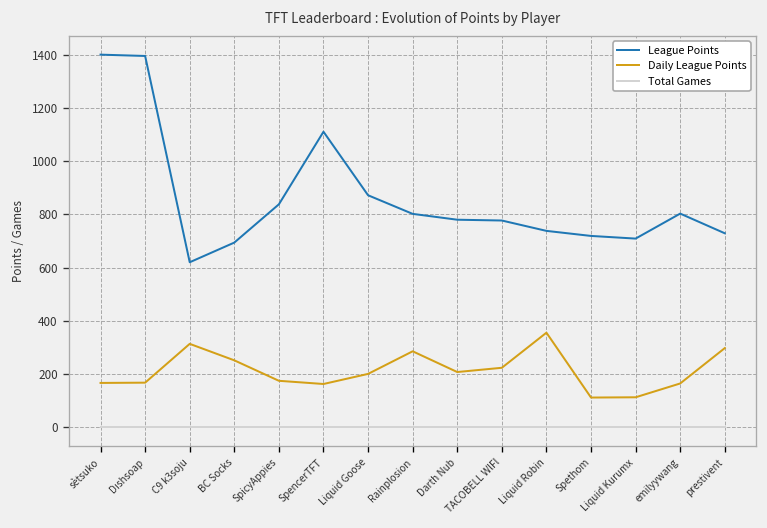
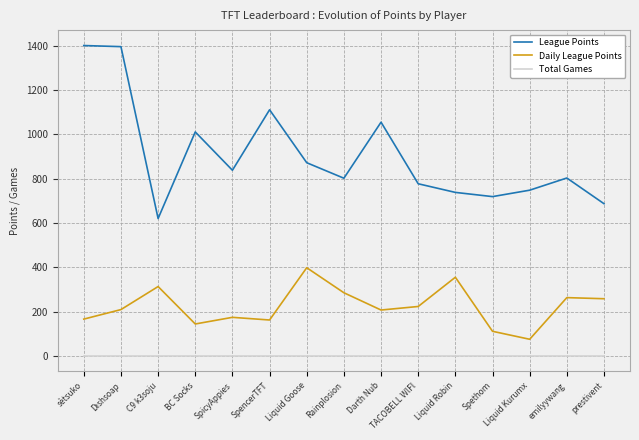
Daily League Points, Dıshsoap: 170 -> 210
League Points, BC Socks: 690 -> 1010
Daily League Points, BC Socks: 250 -> 140
Daily League Points, Liquid Goose: 200 -> 400
League Points, Darth Nub: 780 -> 1060
League Points, Liquid Kurumx: 710 -> 750
Daily League Points, Liquid Kurumx: 110 -> 80
Daily League Points, emilyywang: 160 -> 260
League Points, prestivent: 730 -> 690
Daily League Points, prestivent: 300 -> 260
